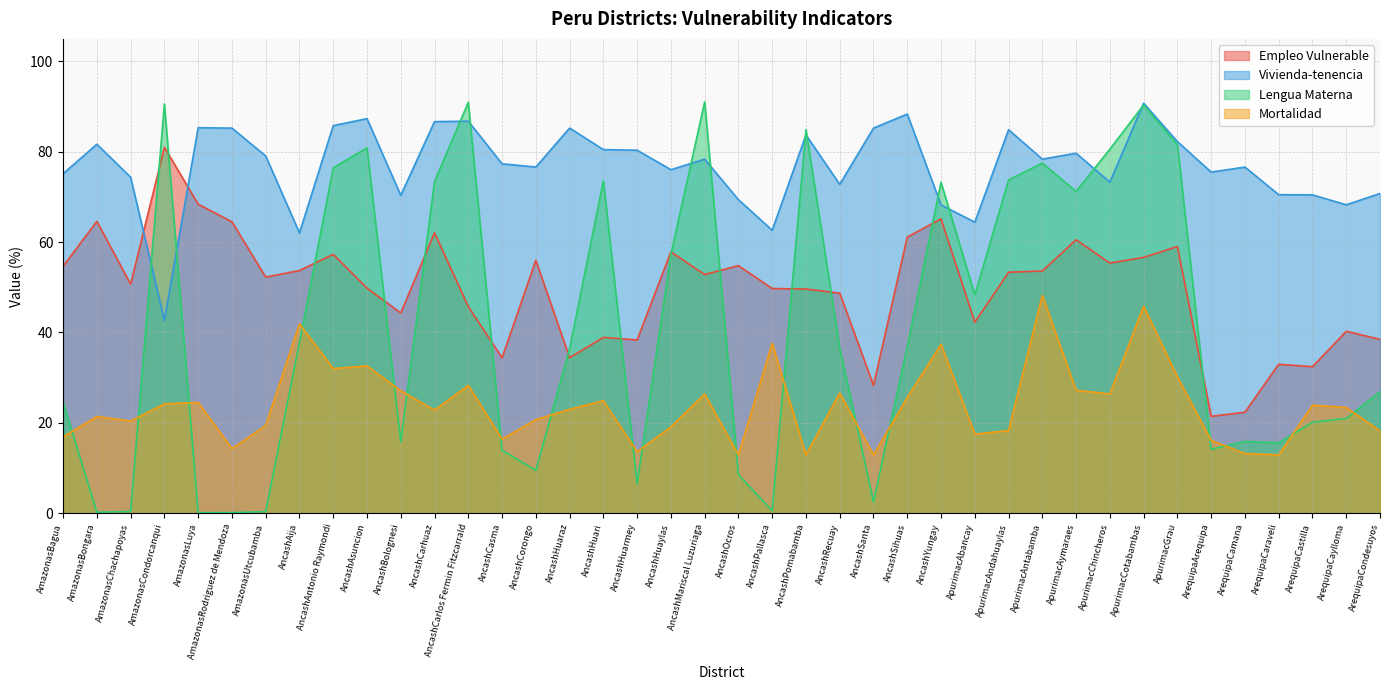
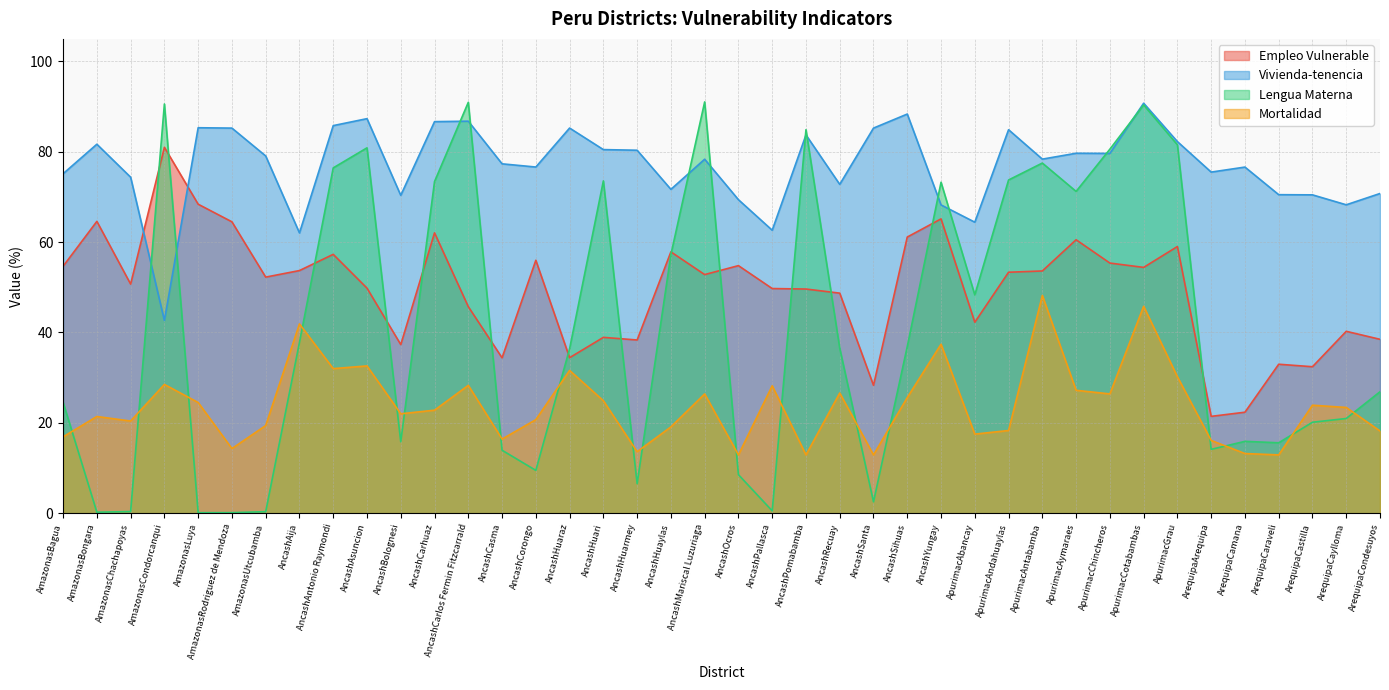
Mortalidad, AmazonasCondorcanqui: 24 -> 29
Empleo Vulnerable, AncashBolognesi: 44 -> 37
Mortalidad, AncashBolognesi: 27 -> 22
Mortalidad, AncashHuaraz: 23 -> 32
Vivienda-tenencia, AncashHuaylas: 76 -> 72
Mortalidad, AncashPallasca: 38 -> 28
Vivienda-tenencia, ApurimacChincheros: 73 -> 80
Empleo Vulnerable, ApurimacCotabambas: 57 -> 54
